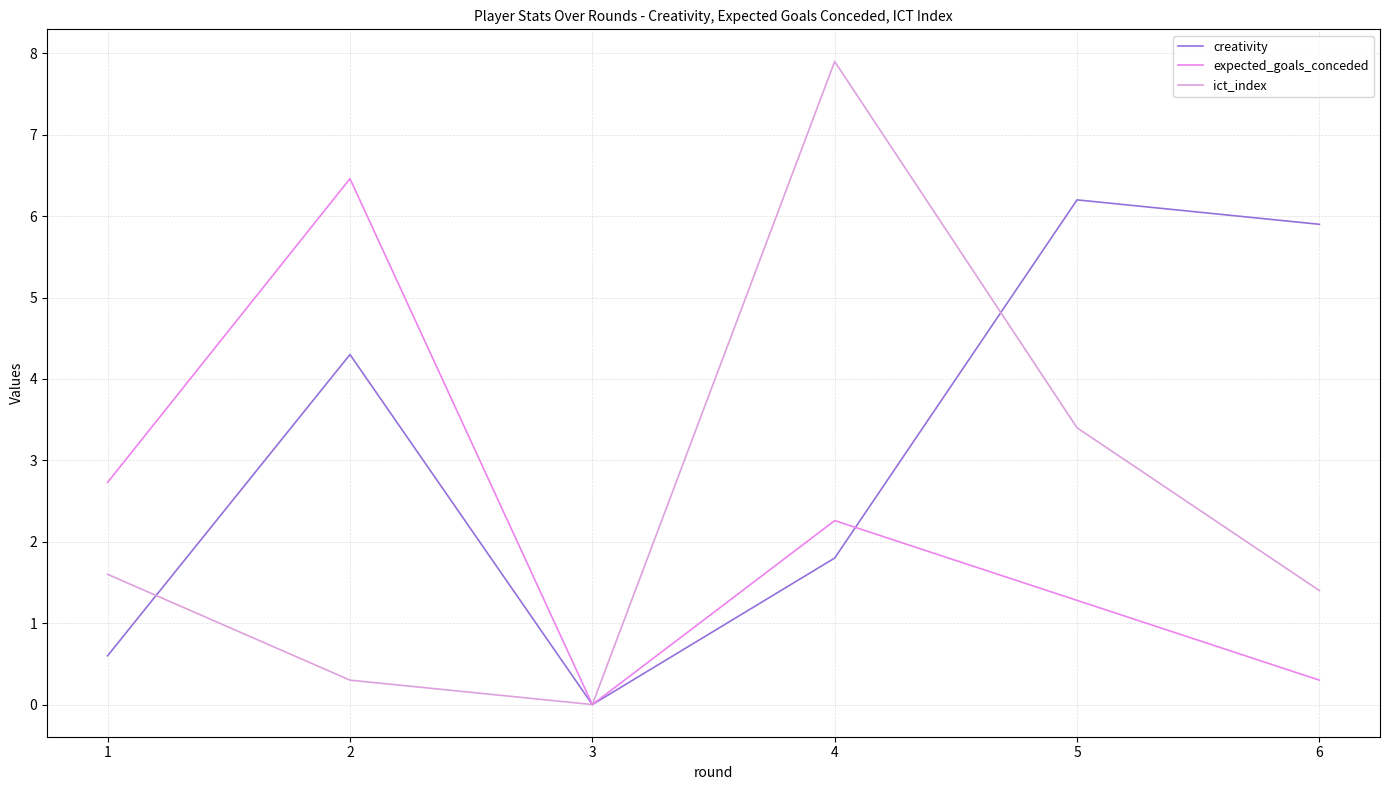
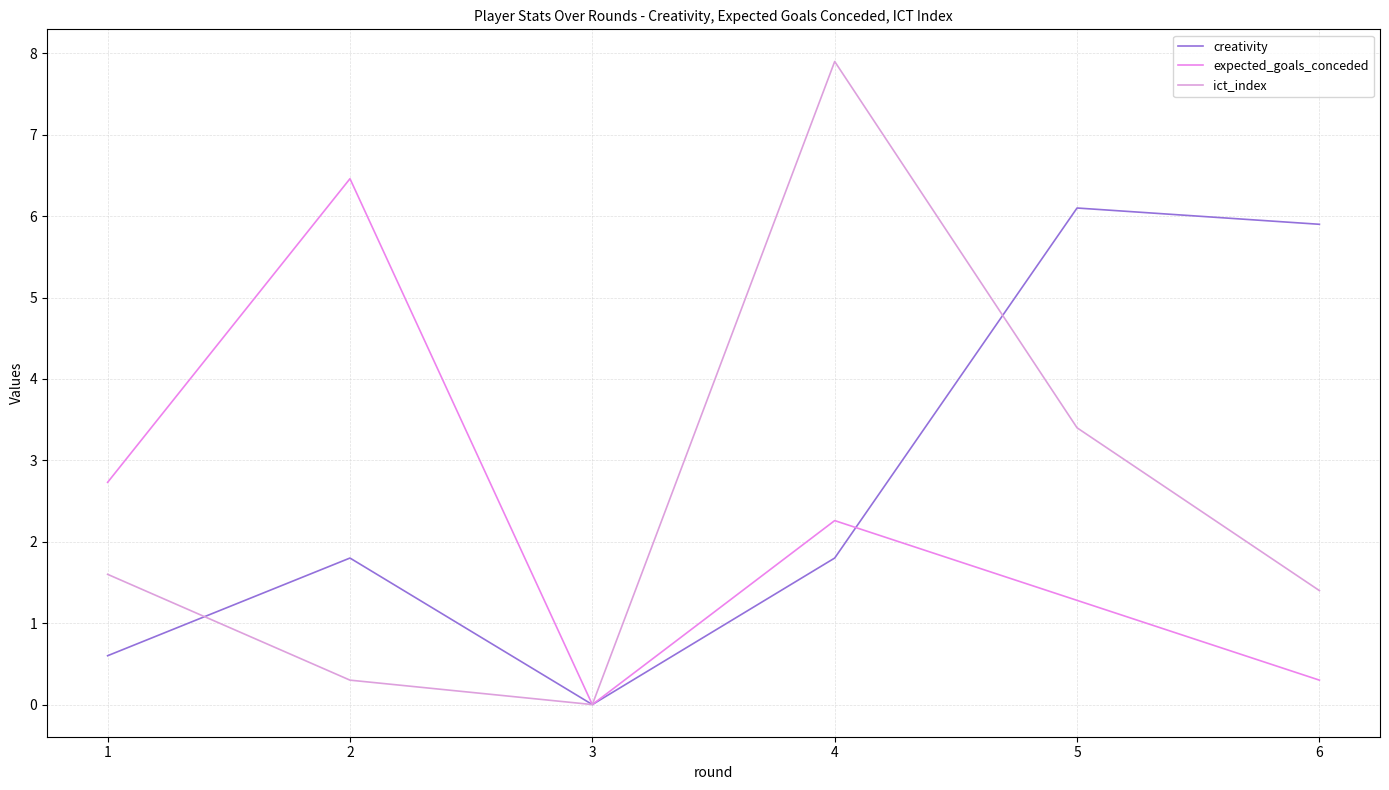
creativity, 2: 4.3 -> 1.8
creativity, 5: 6.2 -> 6.1
